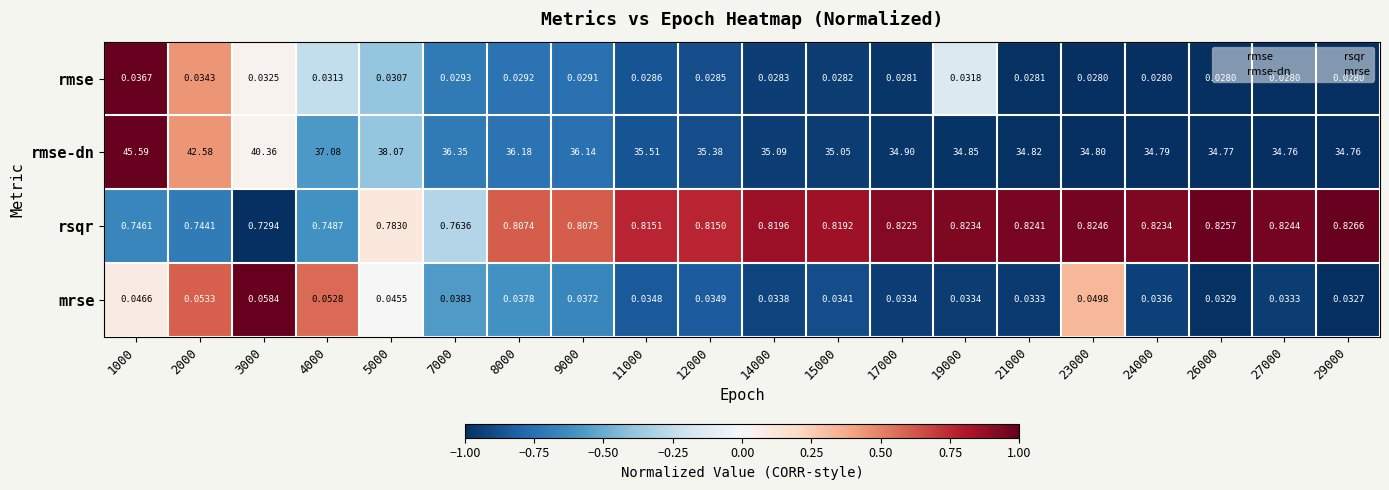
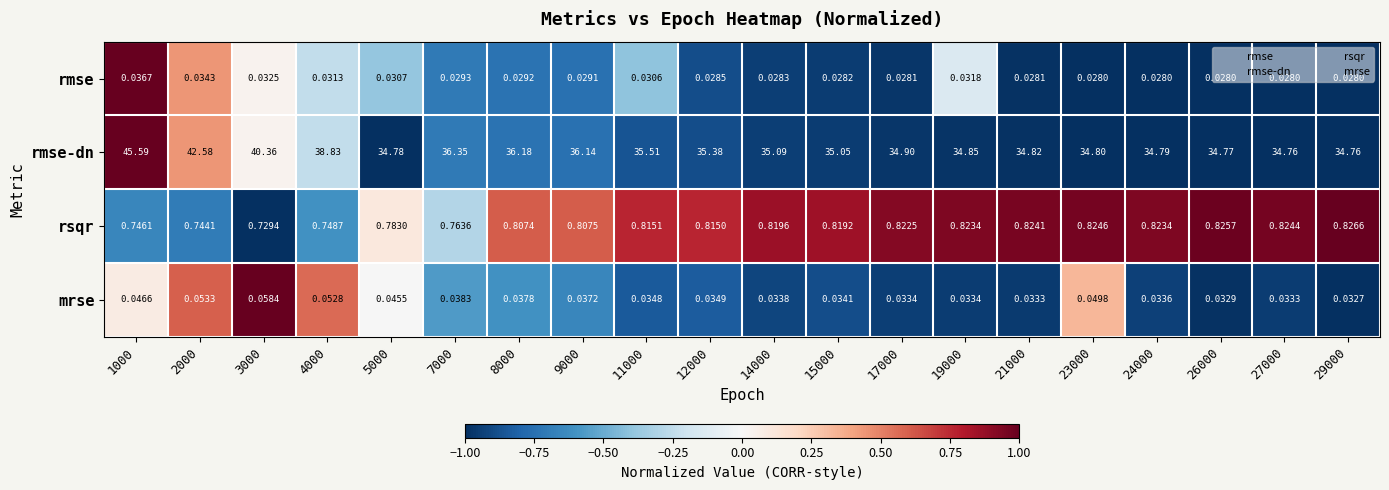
rmse, 11000: 0.0286 -> 0.0306
rmse-dn, 4000: 37.08 -> 38.83
rmse-dn, 5000: 38.07 -> 34.78
